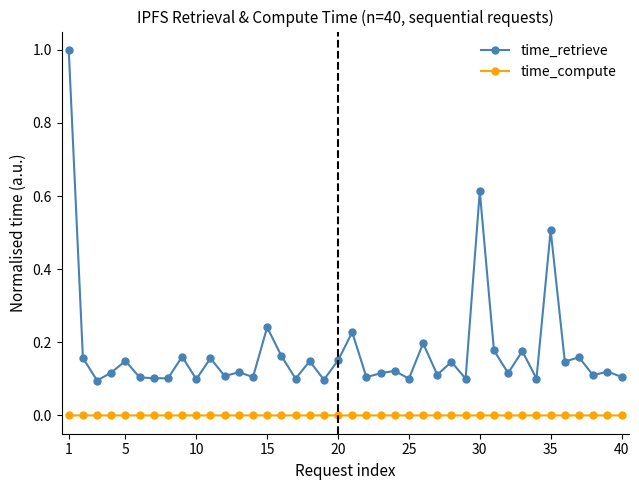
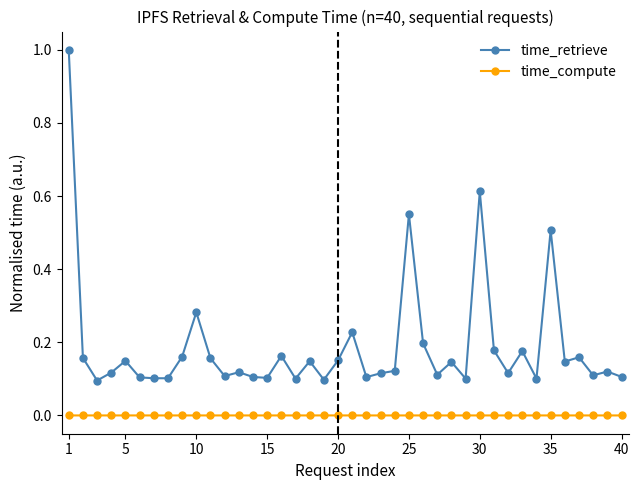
time_retrieve, 10: 0.10 -> 0.28
time_retrieve, 15: 0.24 -> 0.10
time_retrieve, 25: 0.10 -> 0.55
